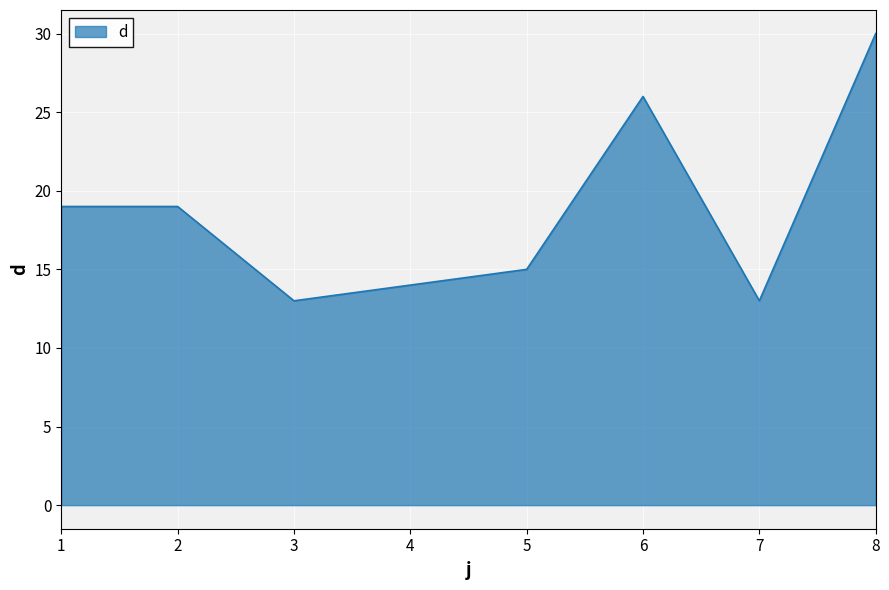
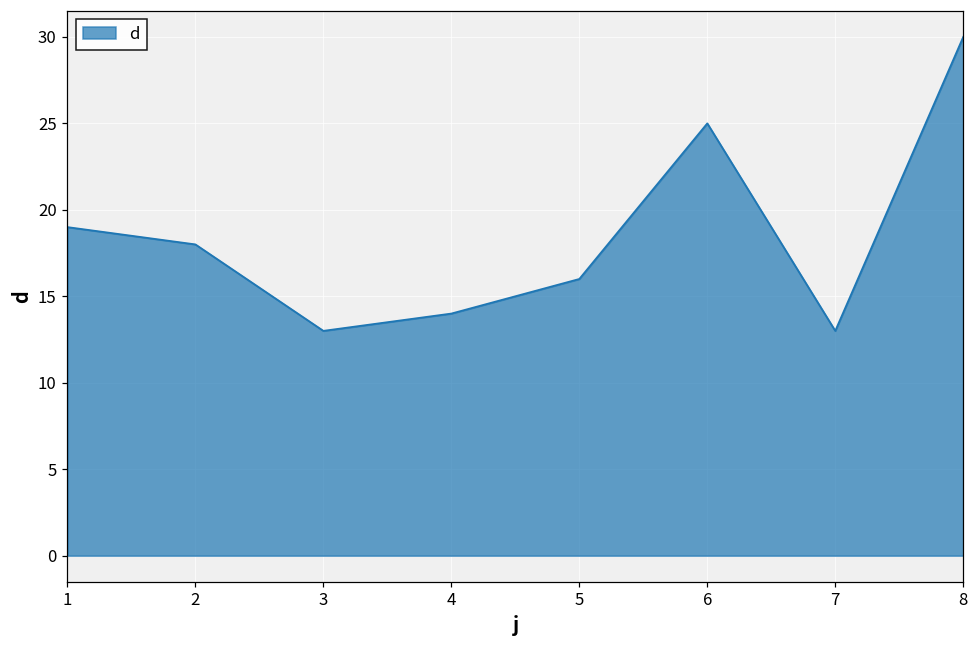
2: 19 -> 18
5: 15 -> 16
6: 26 -> 25
